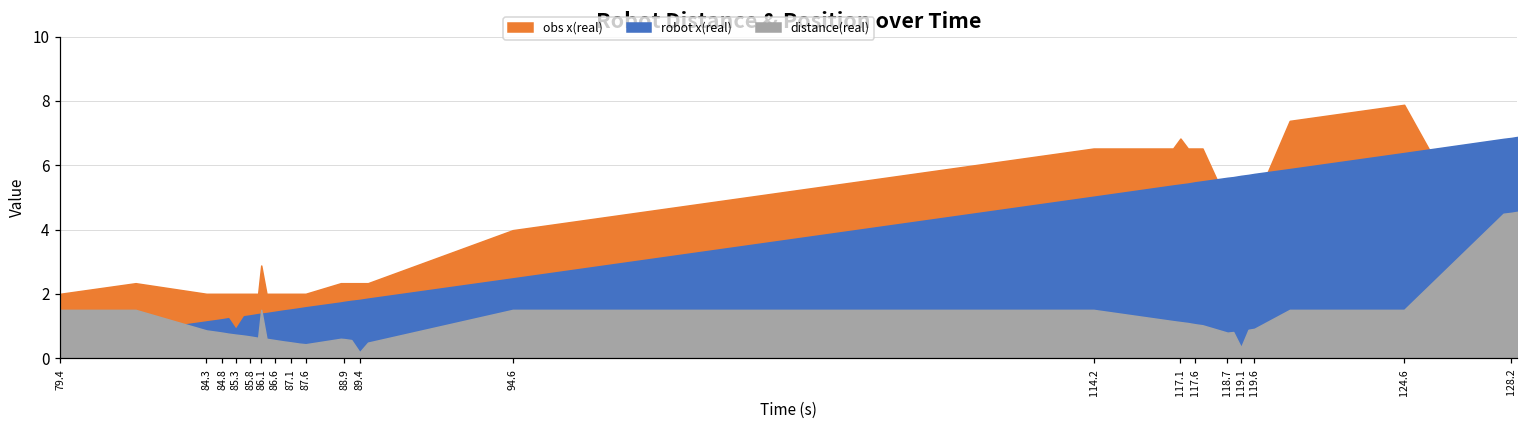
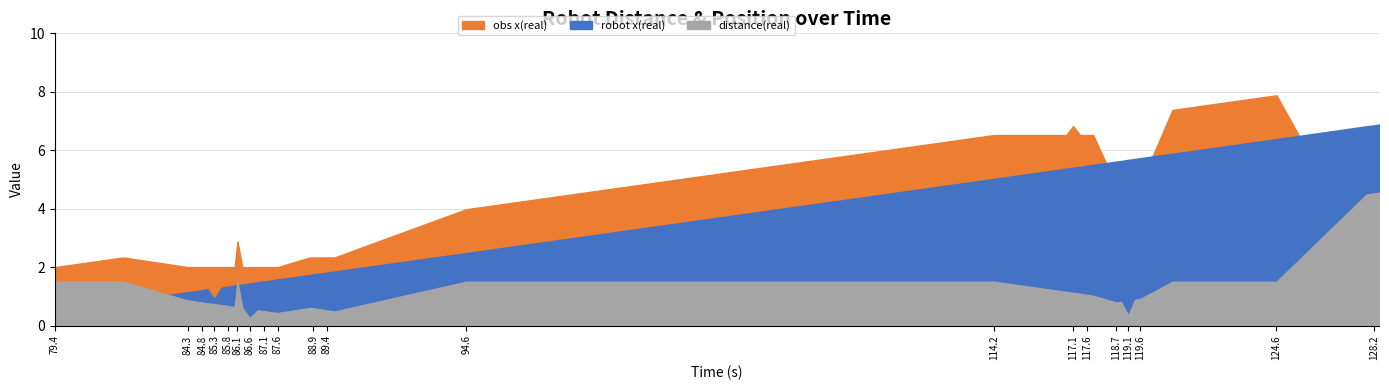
distance(real), 86.6: 0.6 -> 0.3
distance(real), 89.4: 0.2 -> 0.5
